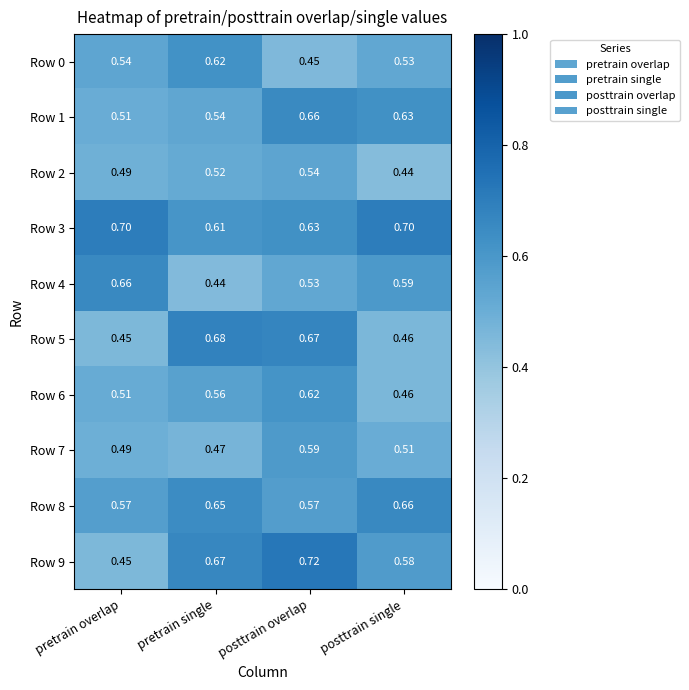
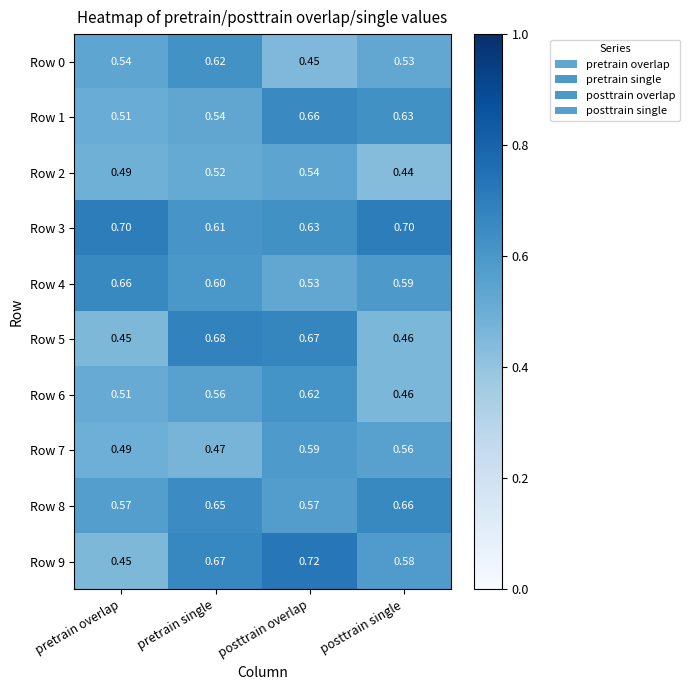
Row 4, pretrain single: 0.44 -> 0.60
Row 7, posttrain single: 0.51 -> 0.56
